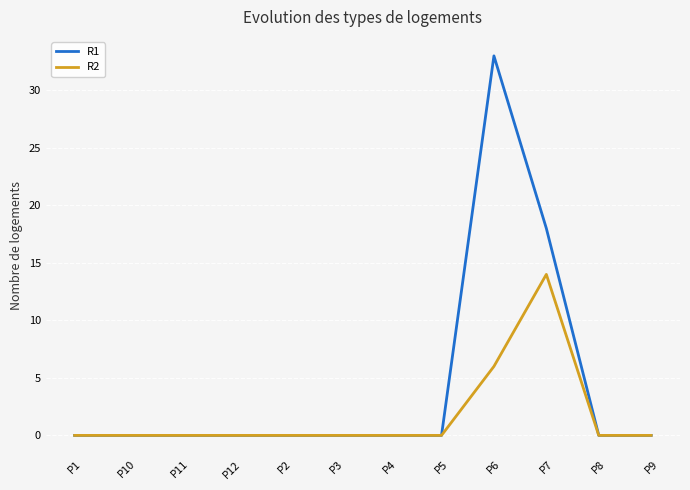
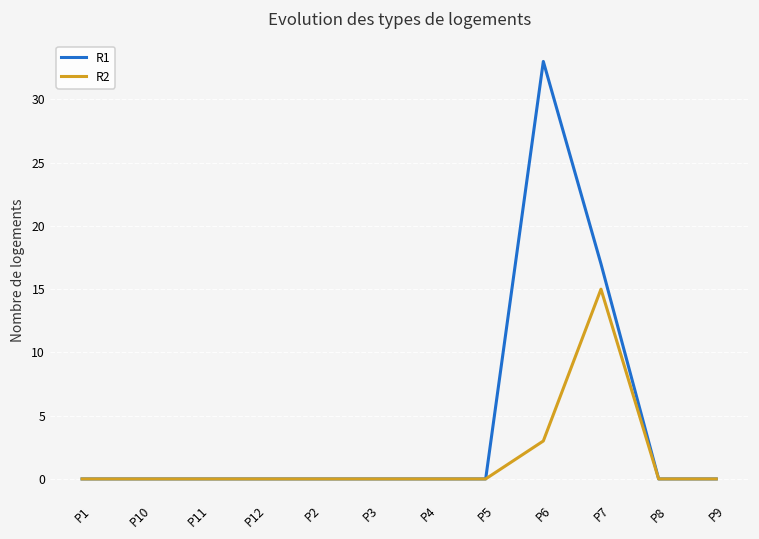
R2, P6: 6 -> 3
R1, P7: 18 -> 17
R2, P7: 14 -> 15
